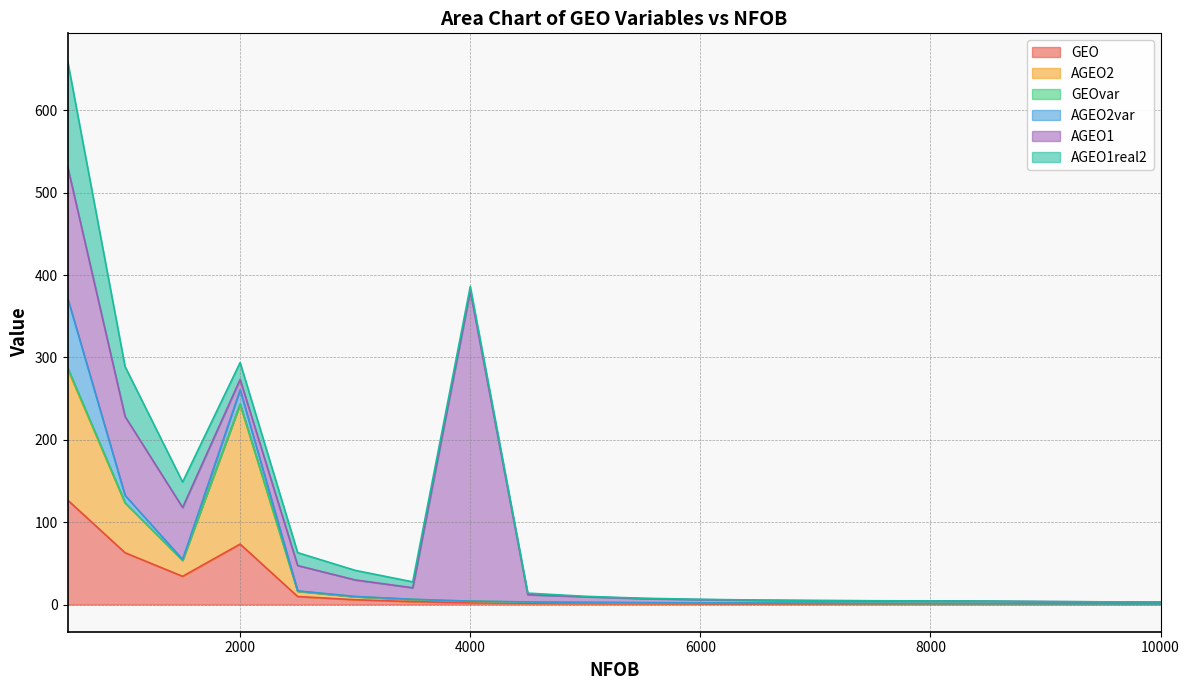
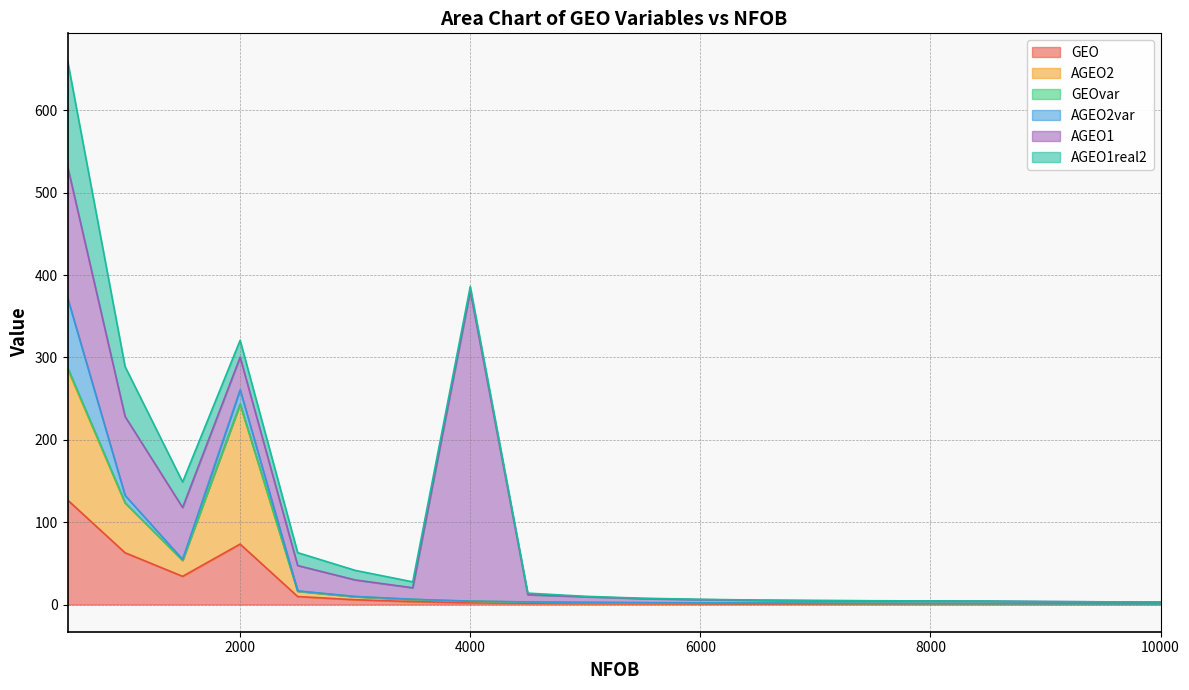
AGEO1, 2000: 10 -> 40
